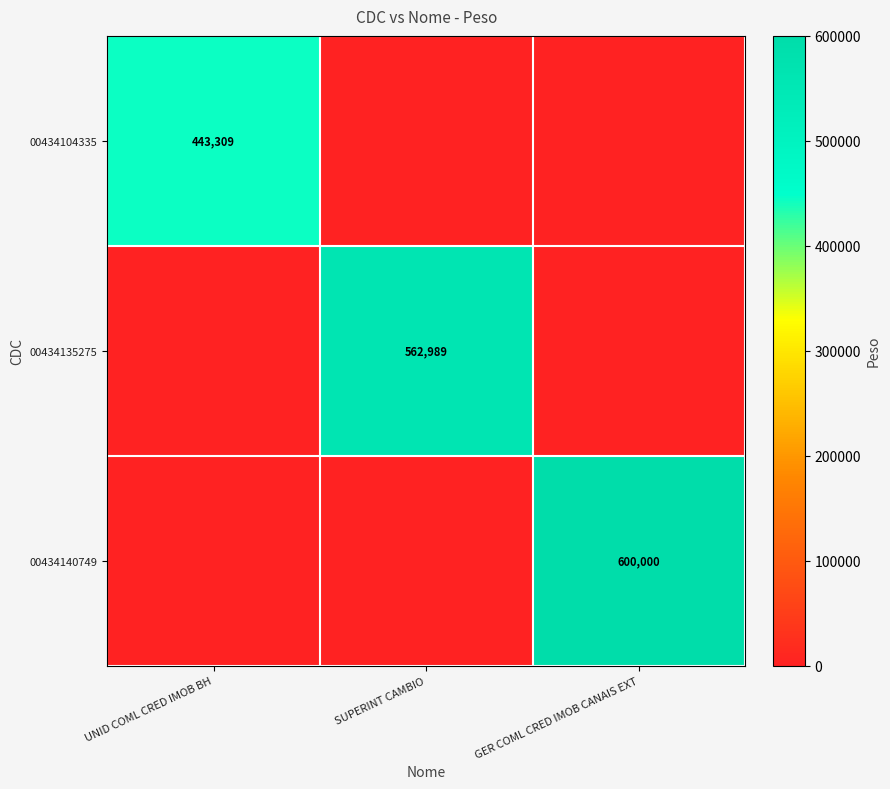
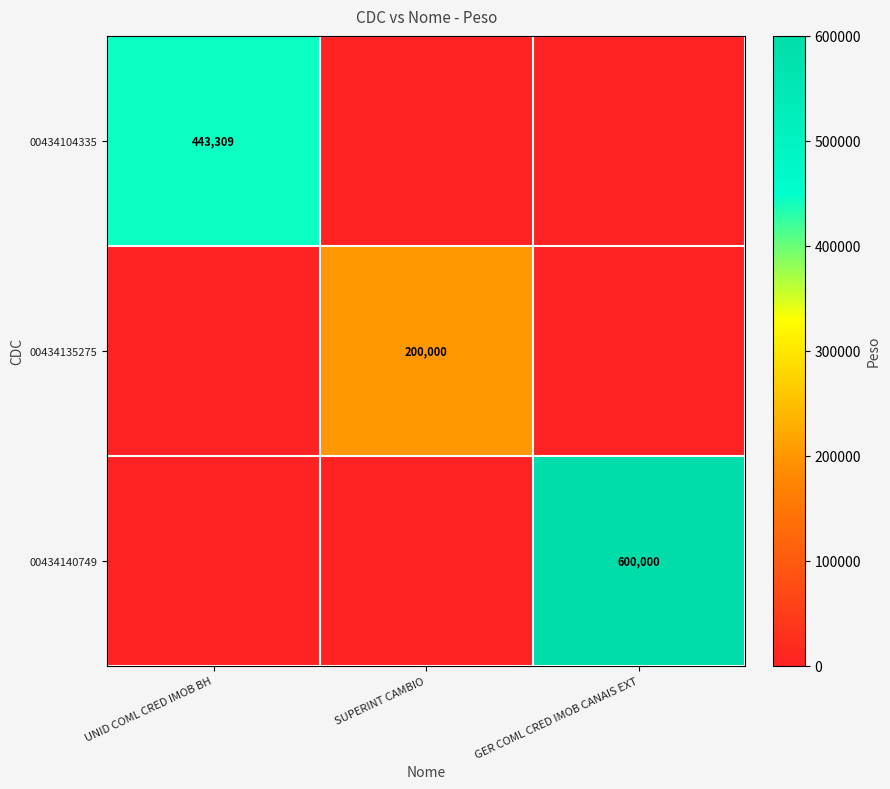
00434135275, SUPERINT CAMBIO: 562,989 -> 200,000
